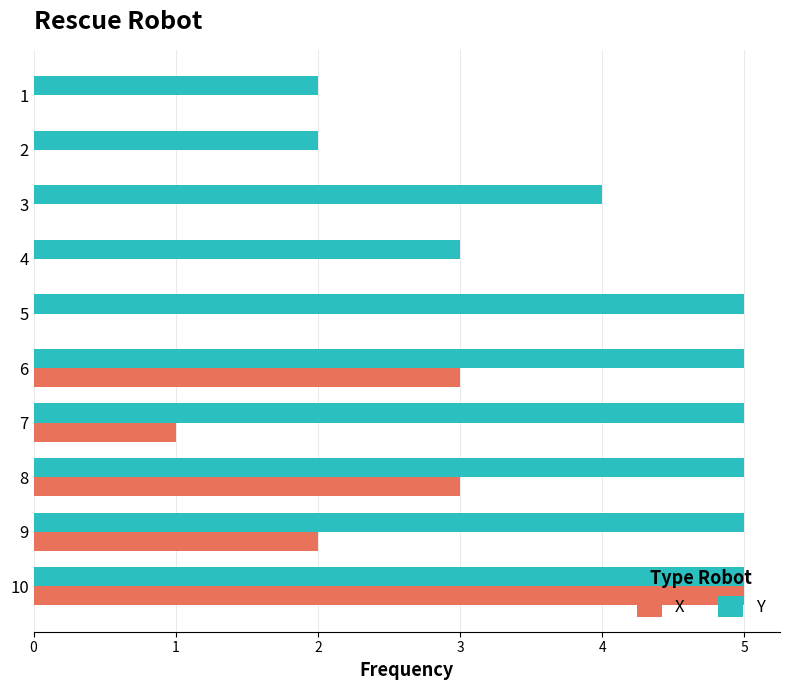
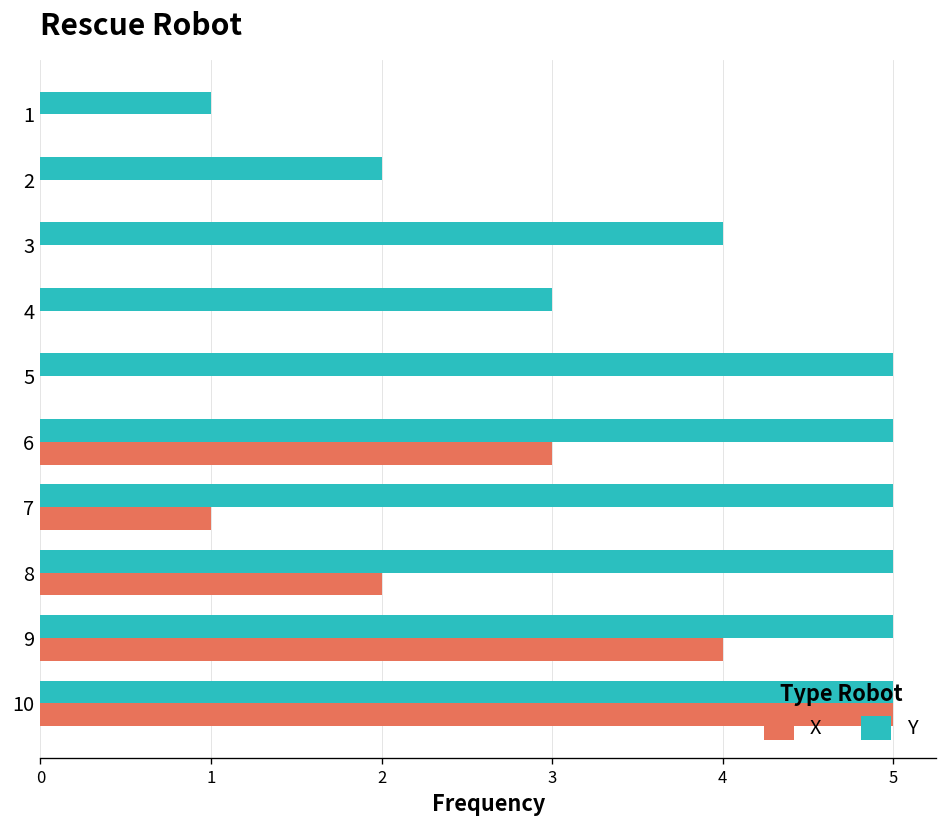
Y, 1: 2 -> 1
X, 8: 3 -> 2
X, 9: 2 -> 4
